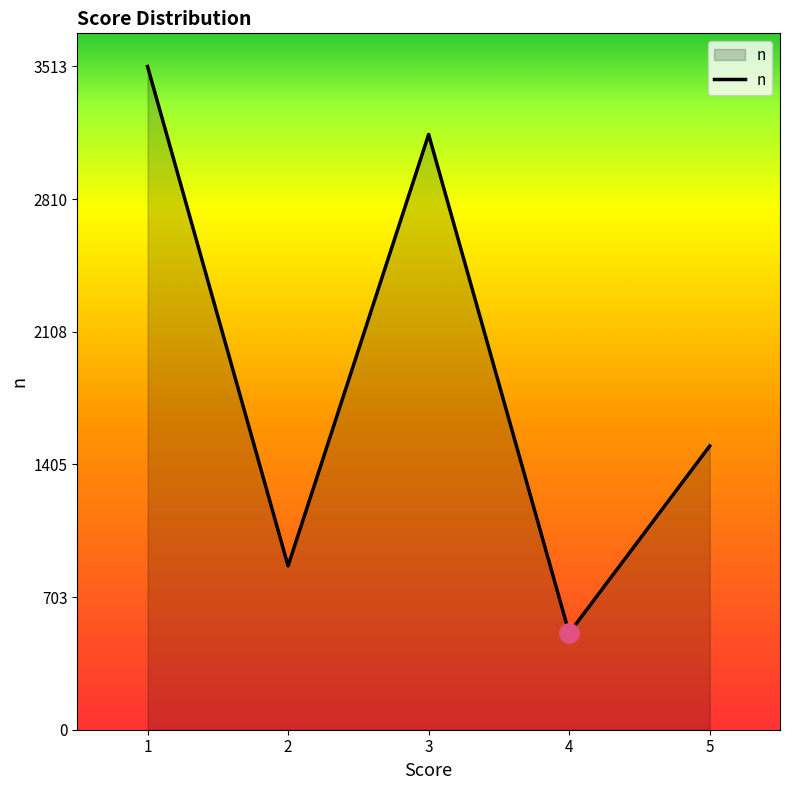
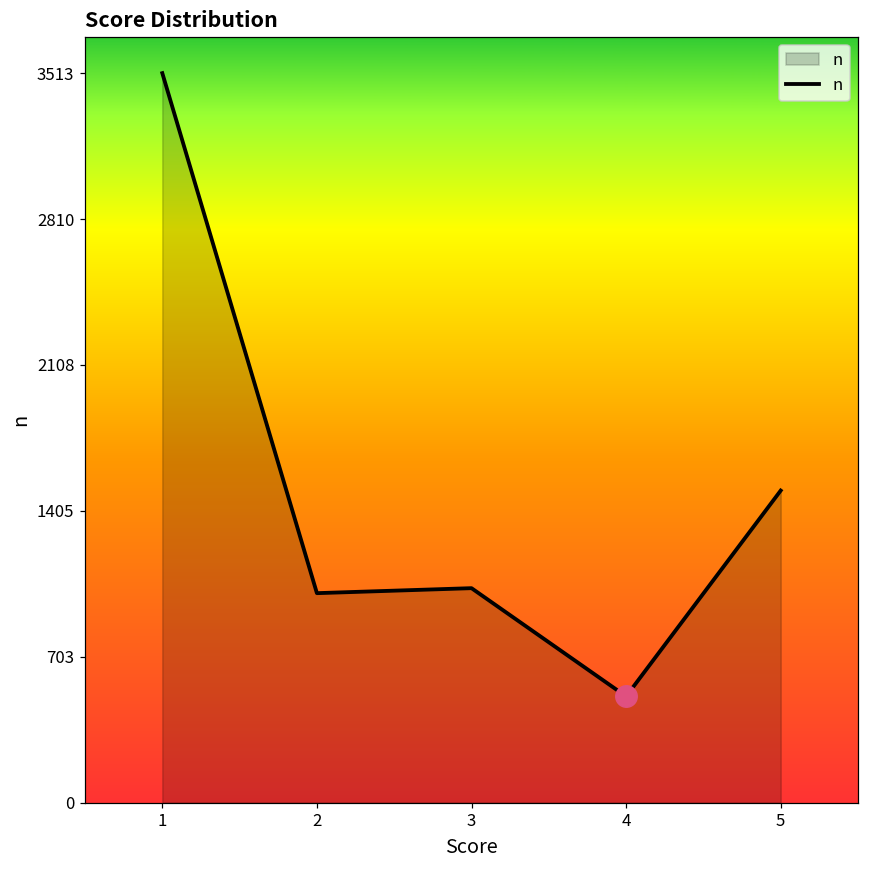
n, 2: 870 -> 1010
n, 3: 3150 -> 1030
